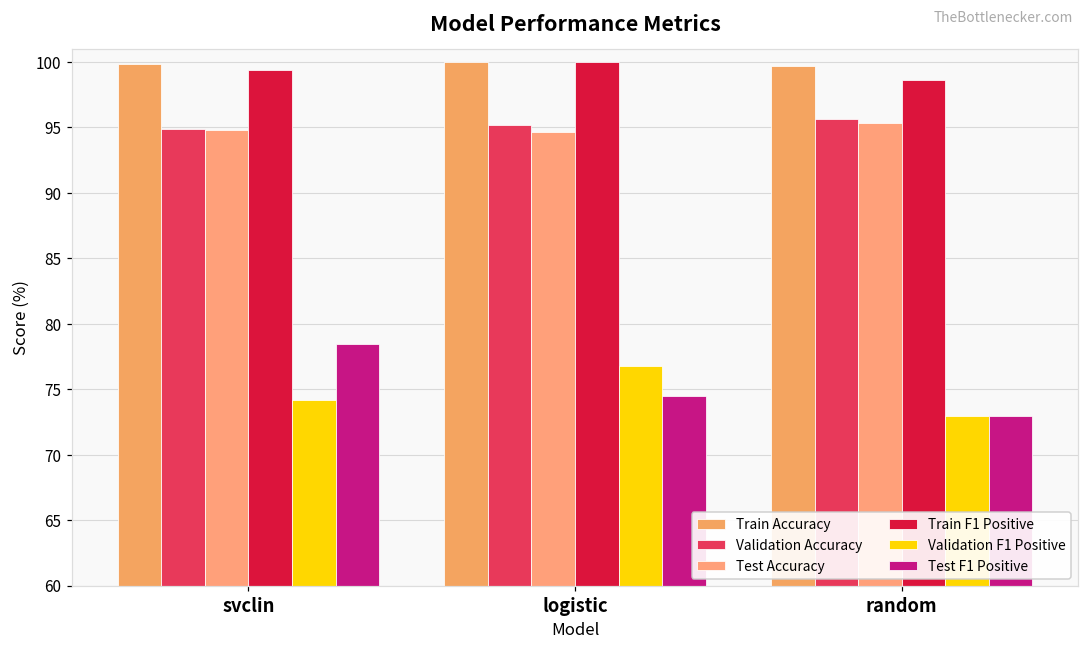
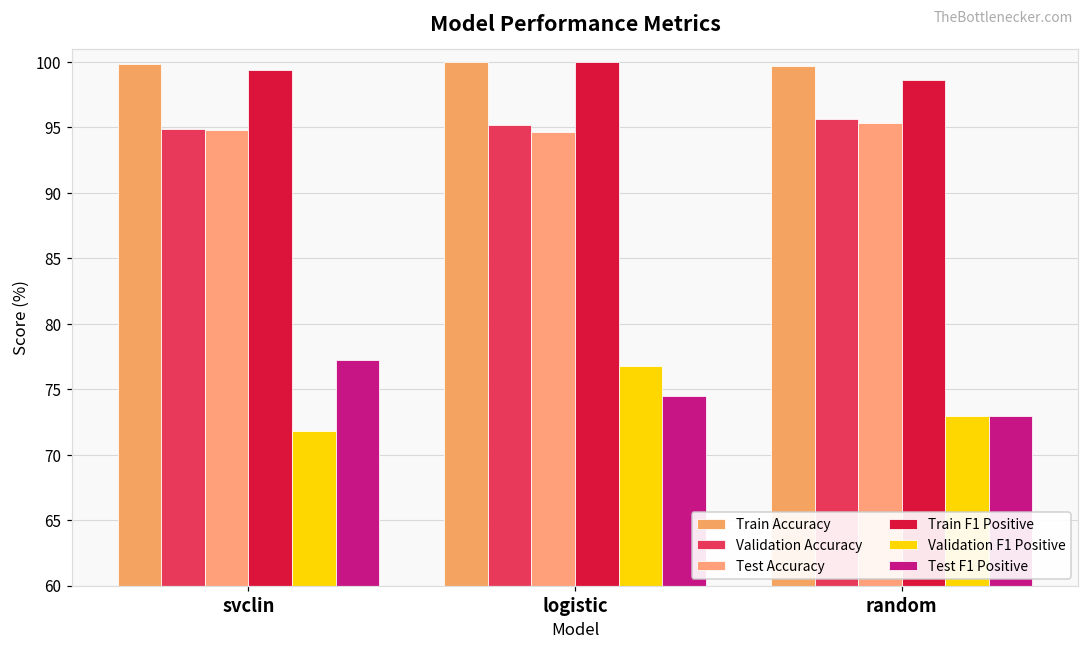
Validation F1 Positive, svclin: 74.2 -> 71.8
Test F1 Positive, svclin: 78.5 -> 77.2
